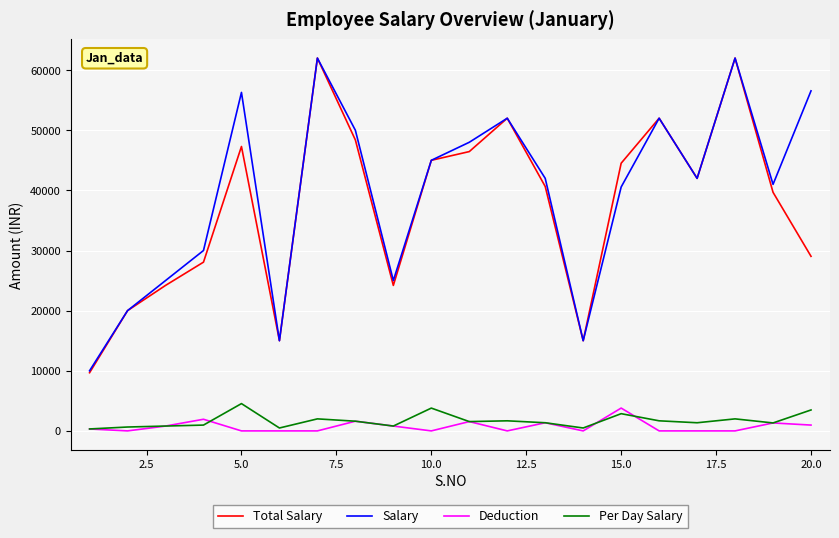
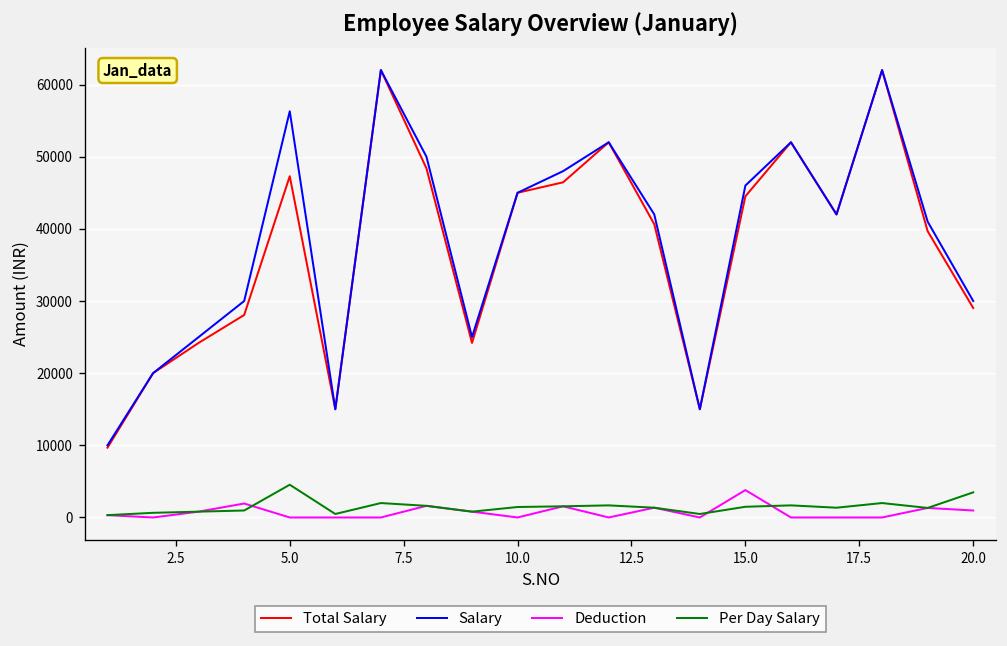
Per Day Salary, 10.0: 4000 -> 1000
Salary, 15.0: 41000 -> 46000
Per Day Salary, 15.0: 3000 -> 1000
Salary, 20.0: 57000 -> 30000
